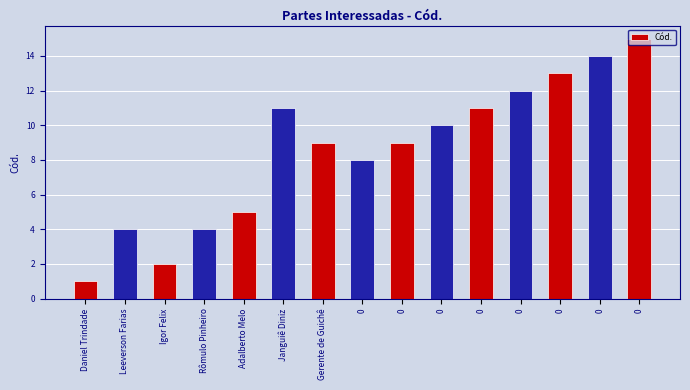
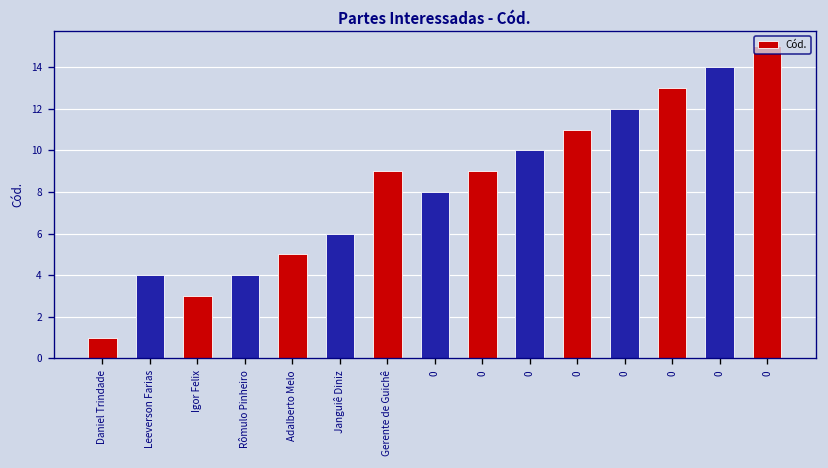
Igor Felix: 2 -> 3
Janguiê Diniz: 11 -> 6
